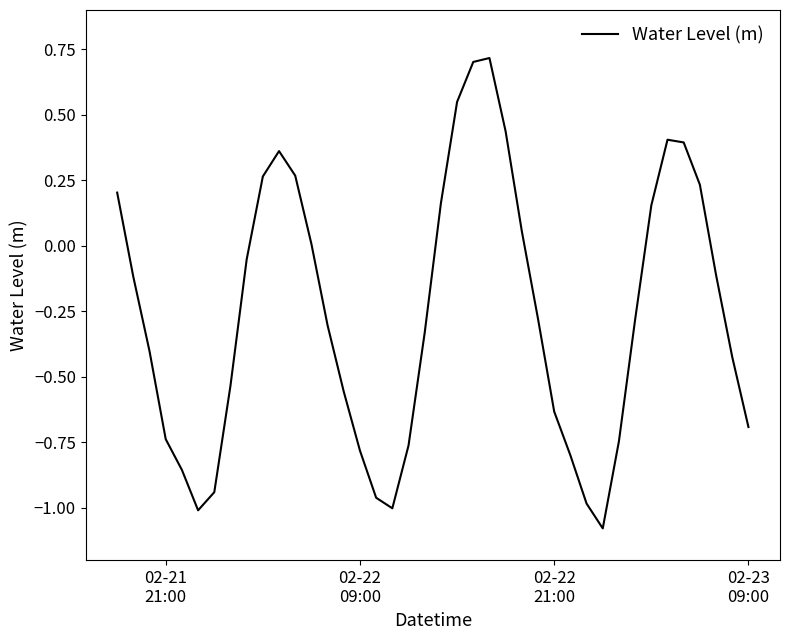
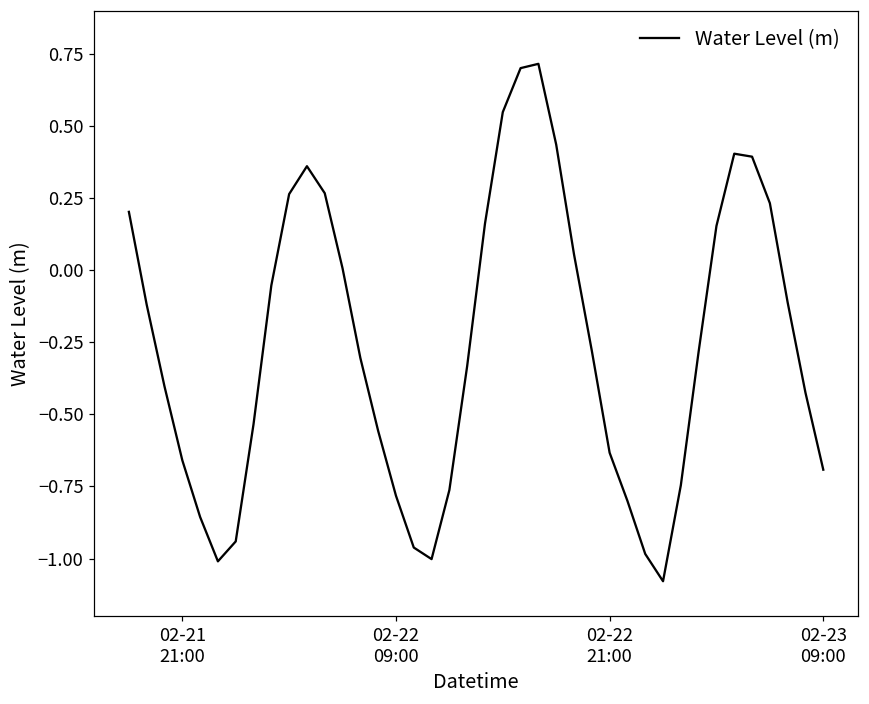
02-21 21:00: -0.74 -> -0.66
